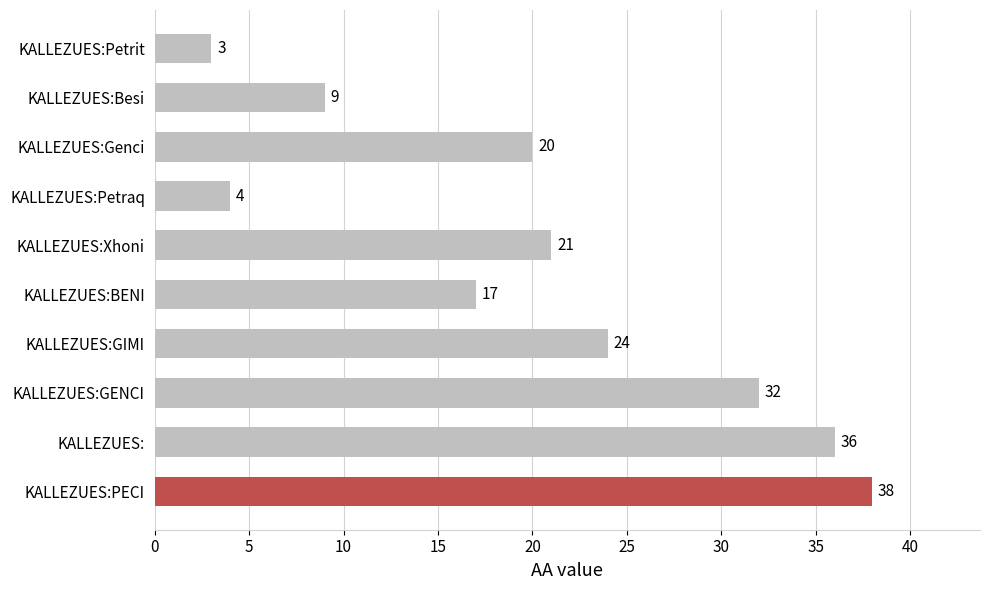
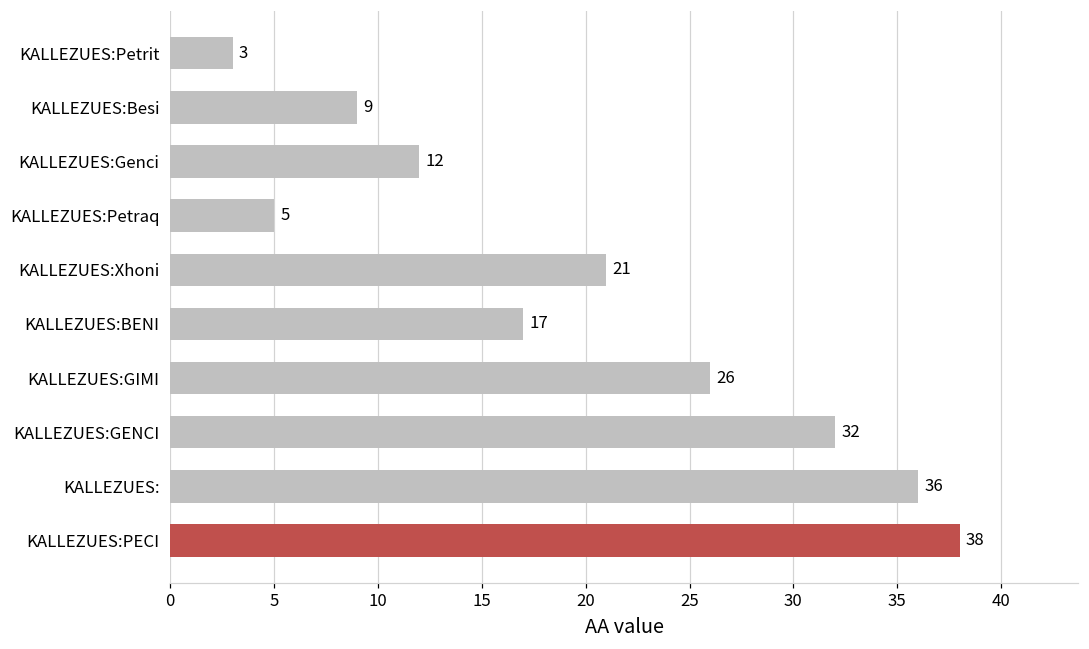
KALLEZUES:Genci: 20 -> 12
KALLEZUES:Petraq: 4 -> 5
KALLEZUES:GIMI: 24 -> 26
